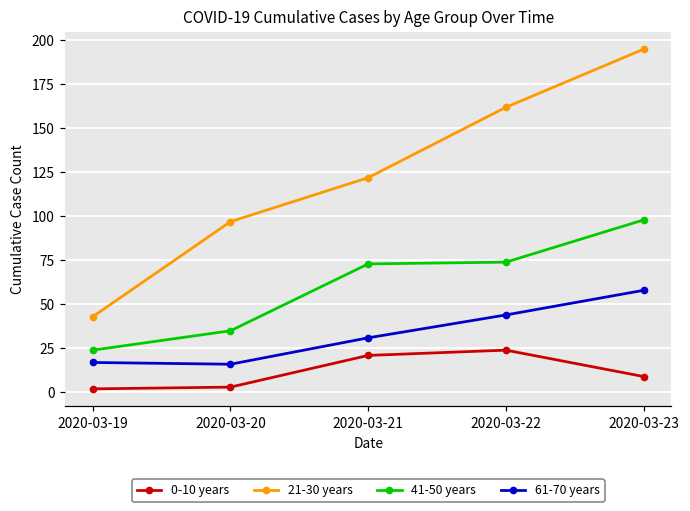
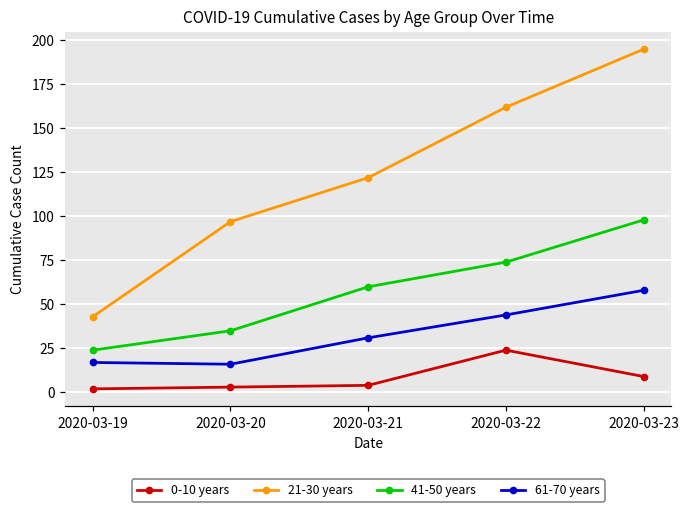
0-10 years, 2020-03-21: 21 -> 4
41-50 years, 2020-03-21: 73 -> 60
